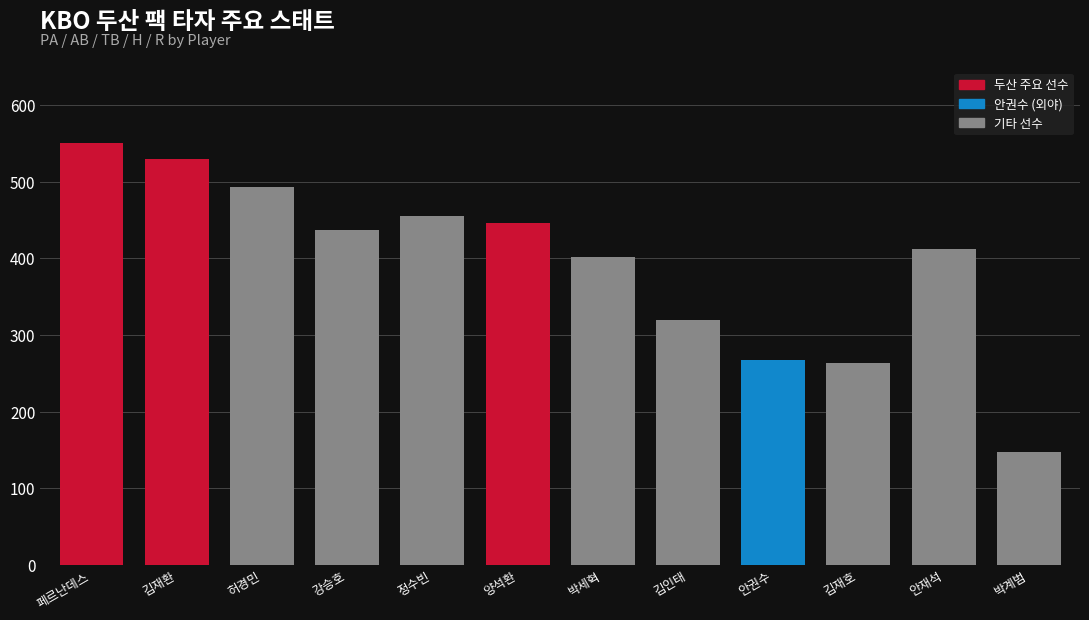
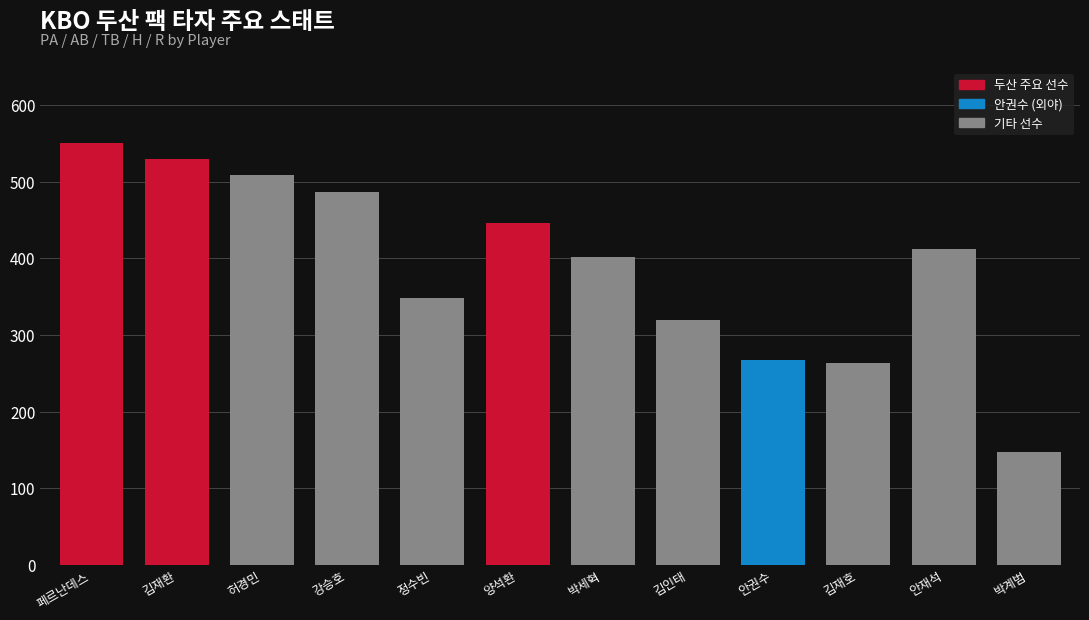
허경민: 490 -> 510
강승호: 440 -> 490
정수빈: 460 -> 350
